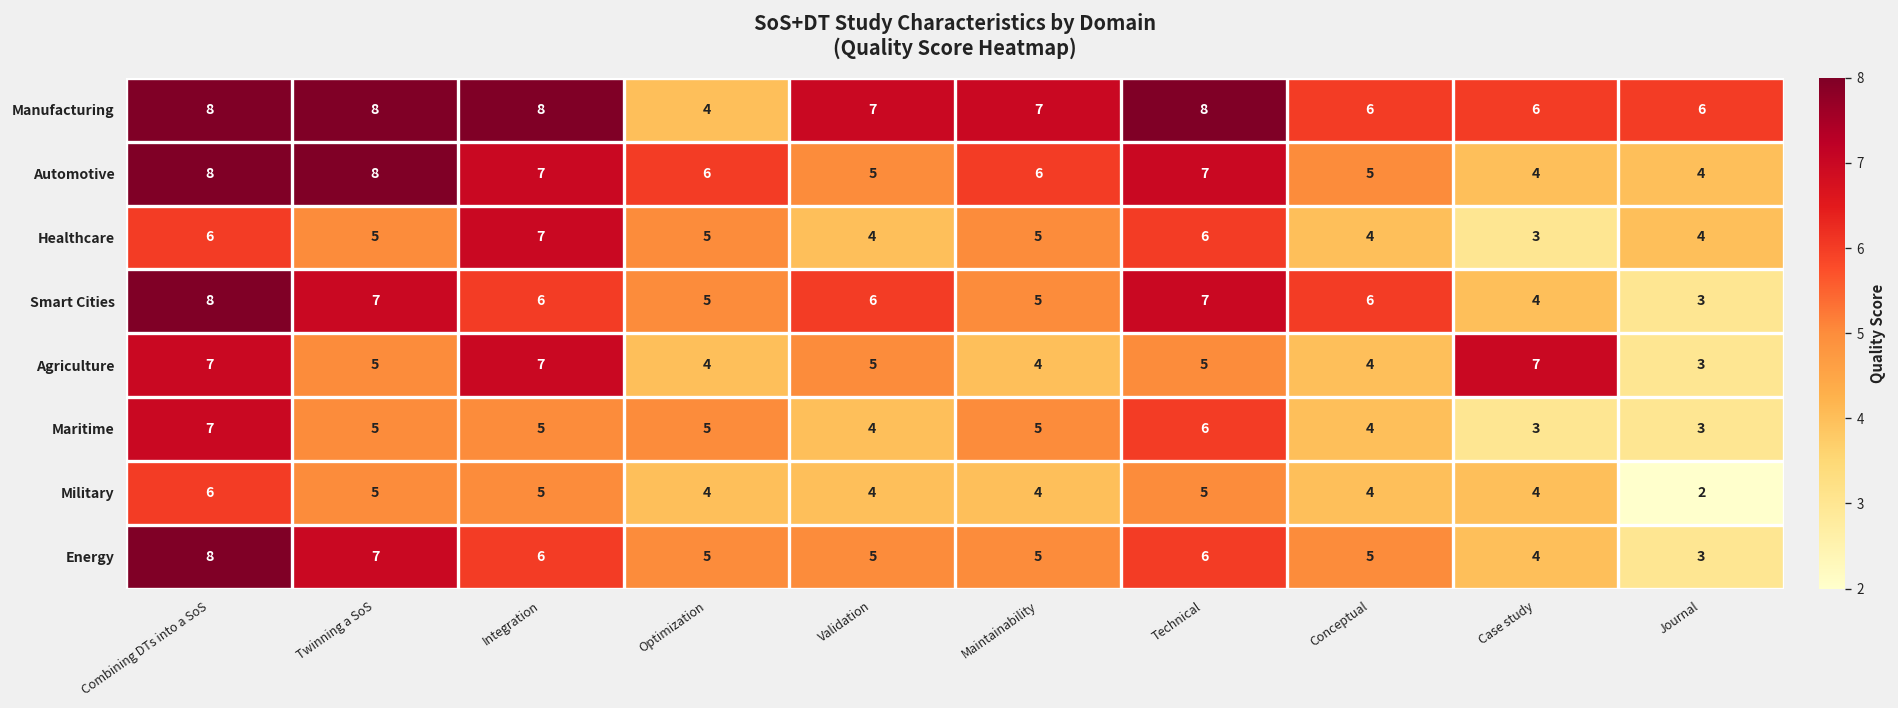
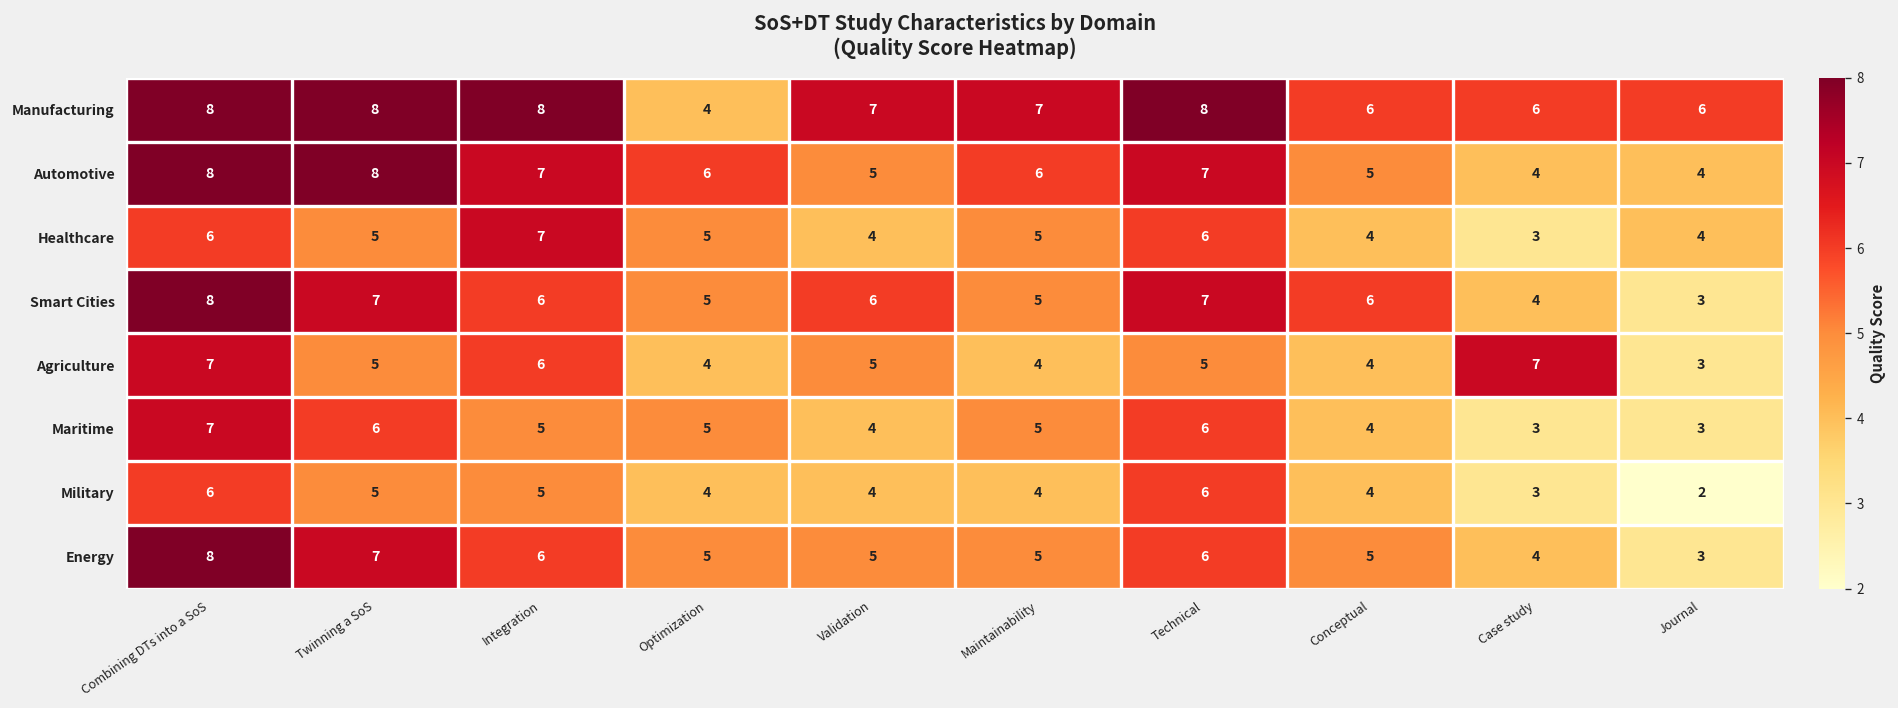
Agriculture, Integration: 7 -> 6
Maritime, Twinning a SoS: 5 -> 6
Military, Technical: 5 -> 6
Military, Case study: 4 -> 3
